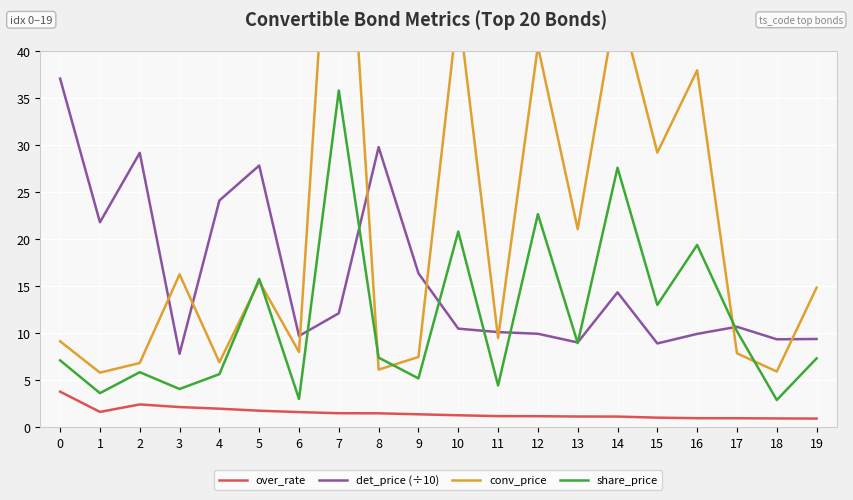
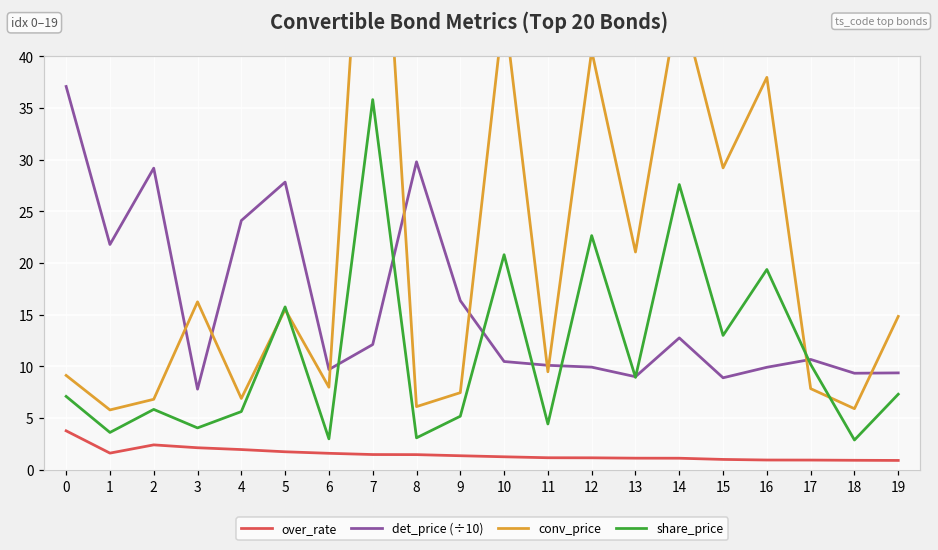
share_price, 8: 7 -> 3
det_price (÷10), 14: 14 -> 13
